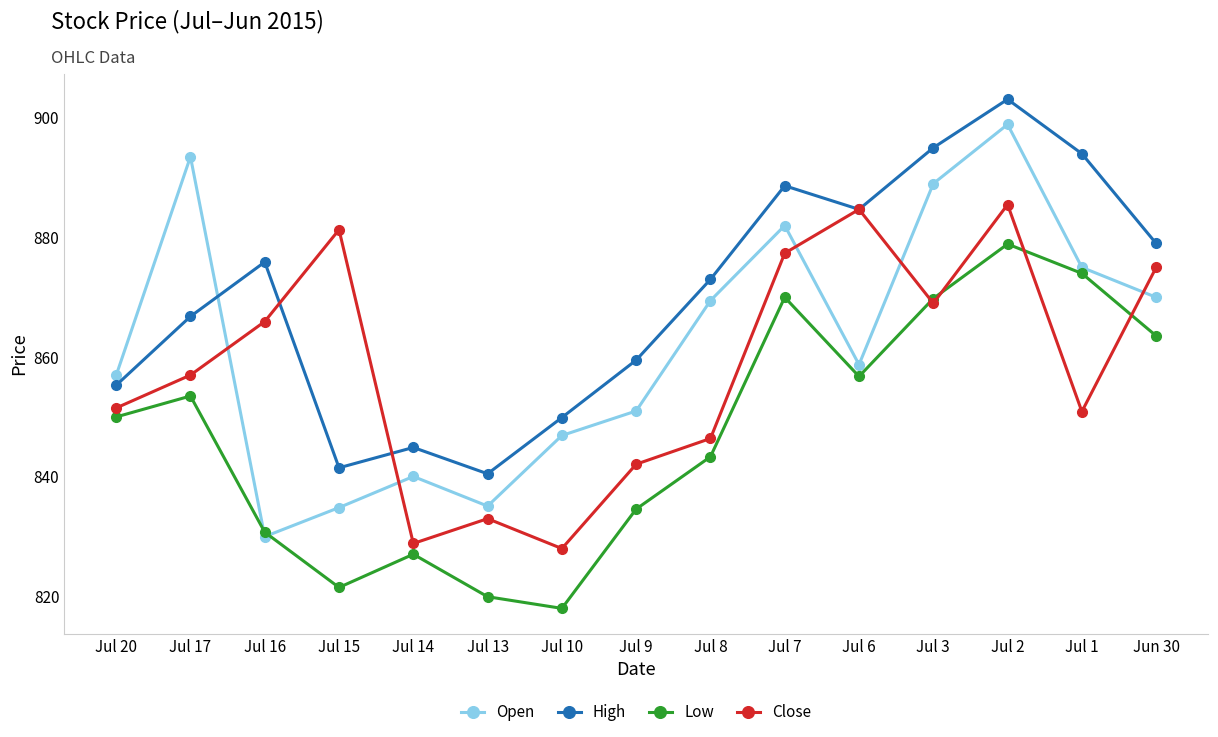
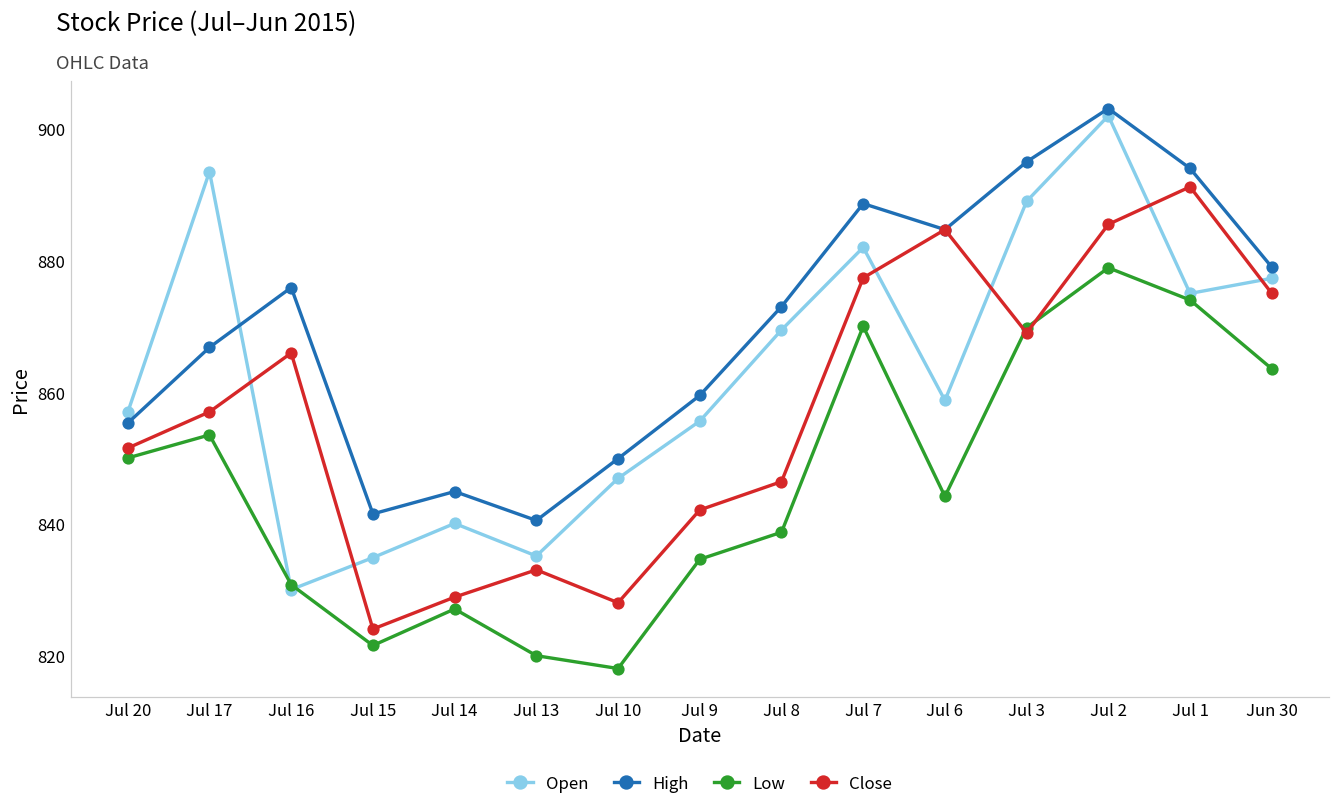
Close, Jul 15: 881 -> 824
Open, Jul 9: 851 -> 856
Low, Jul 8: 843 -> 839
Low, Jul 6: 857 -> 844
Open, Jul 2: 899 -> 902
Close, Jul 1: 851 -> 891
Open, Jun 30: 870 -> 877
